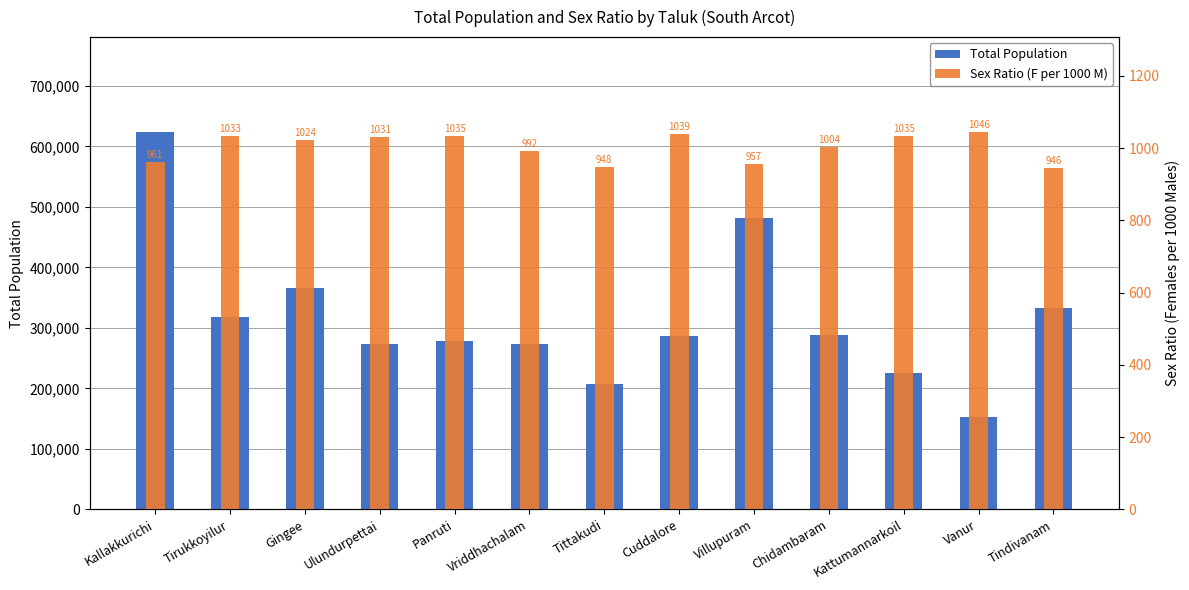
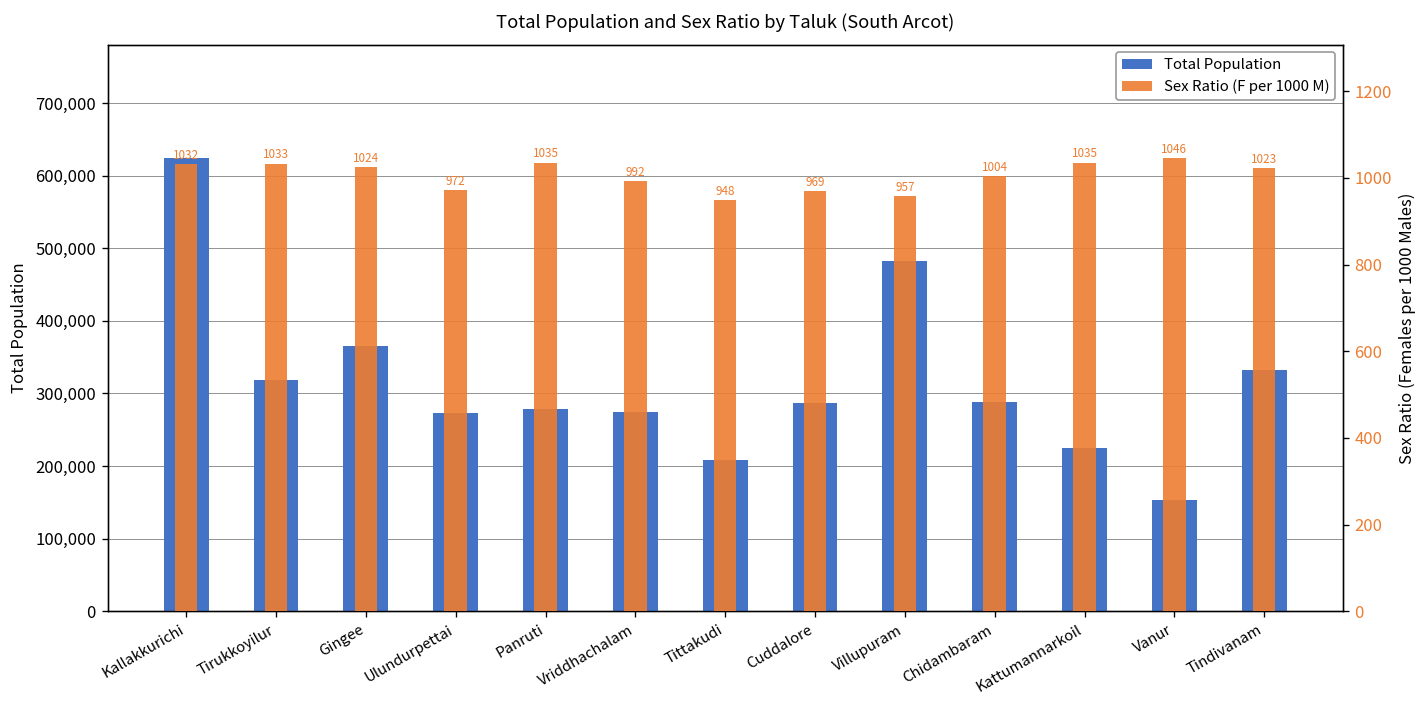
Sex Ratio (F per 1000 M), Kallakkurichi: 961 -> 1032
Sex Ratio (F per 1000 M), Ulundurpettai: 1031 -> 972
Sex Ratio (F per 1000 M), Cuddalore: 1039 -> 969
Sex Ratio (F per 1000 M), Tindivanam: 946 -> 1023
